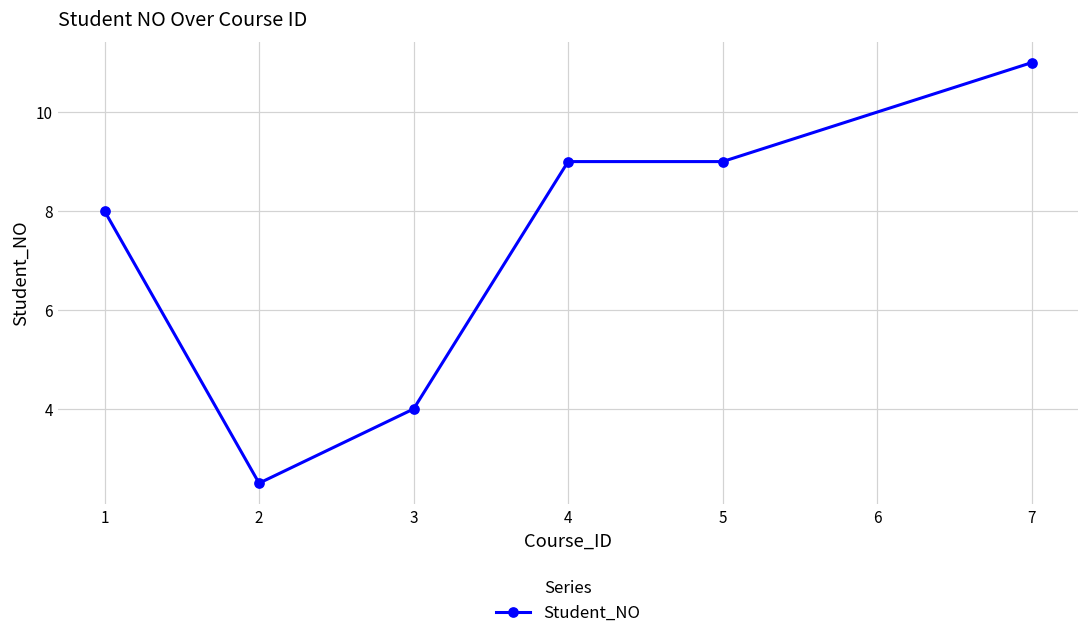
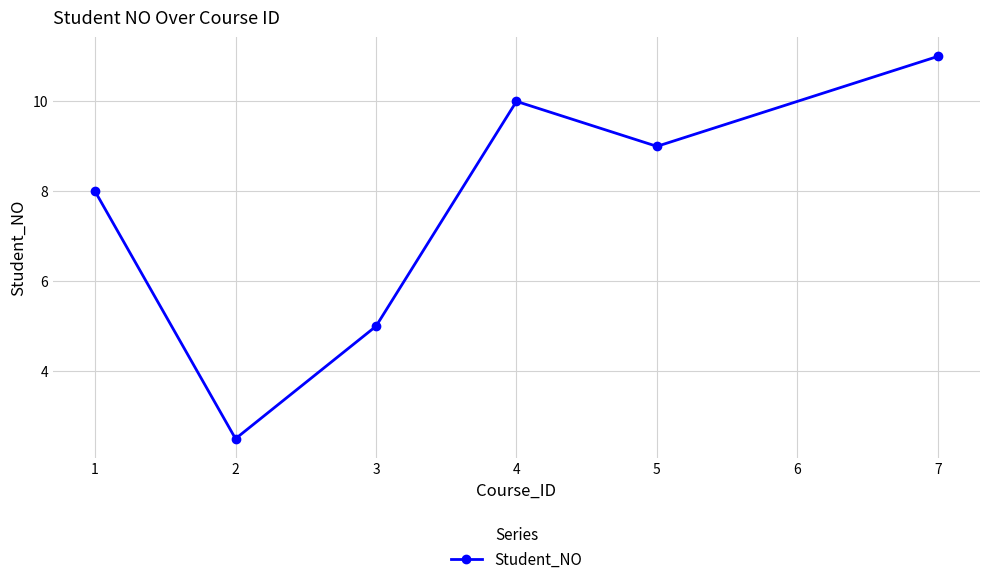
3: 4 -> 5
4: 9 -> 10
